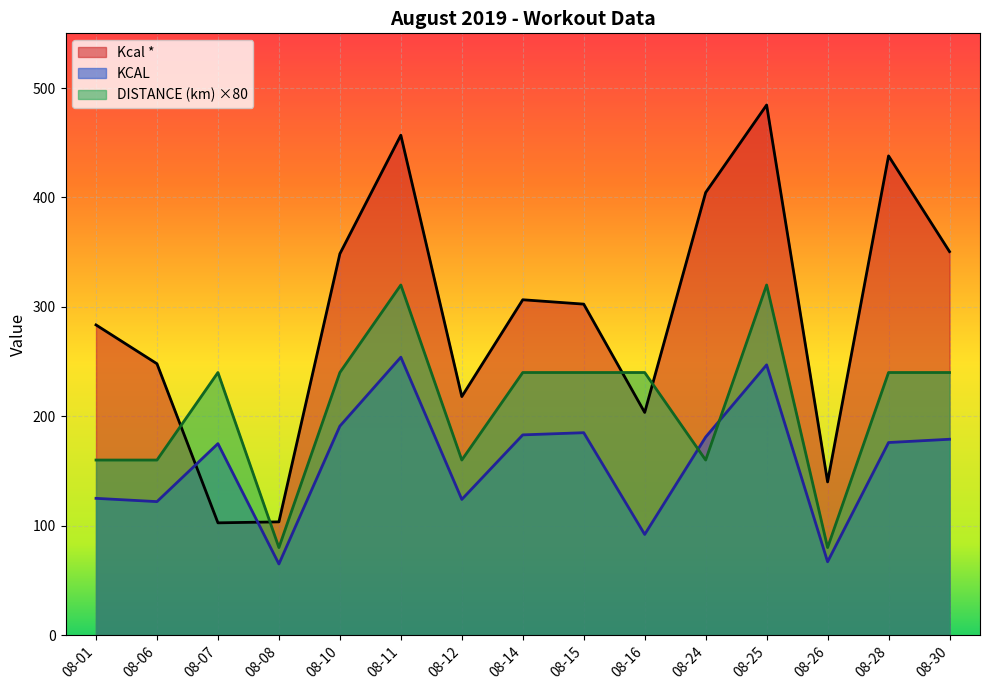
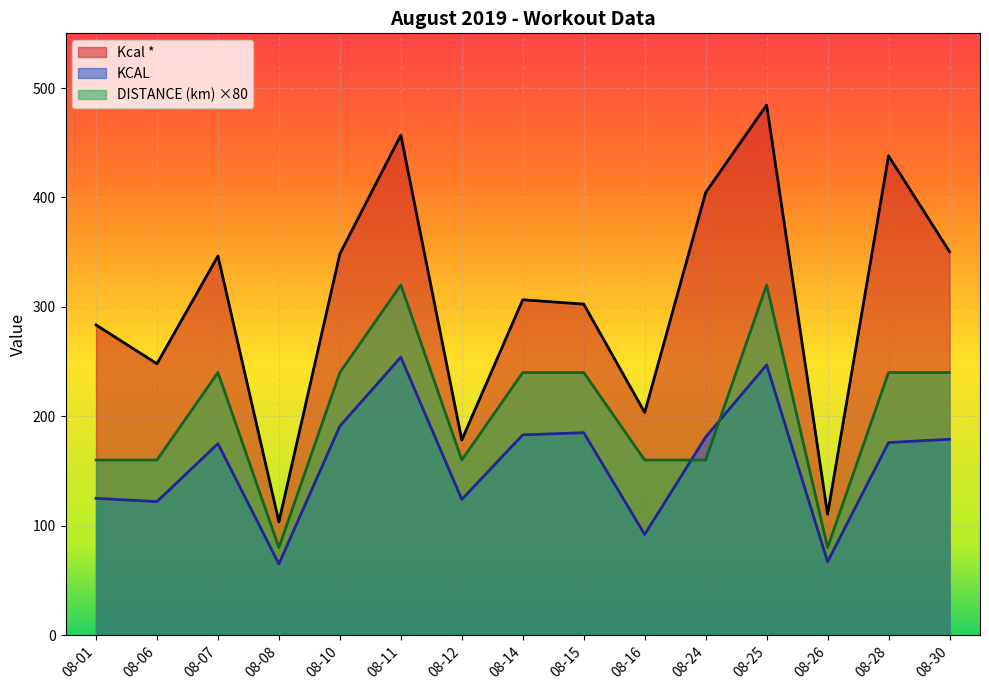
Kcal *, 08-07: 103 -> 347
Kcal *, 08-12: 218 -> 178
DISTANCE (km) ×80, 08-16: 240 -> 160
Kcal *, 08-26: 140 -> 111
